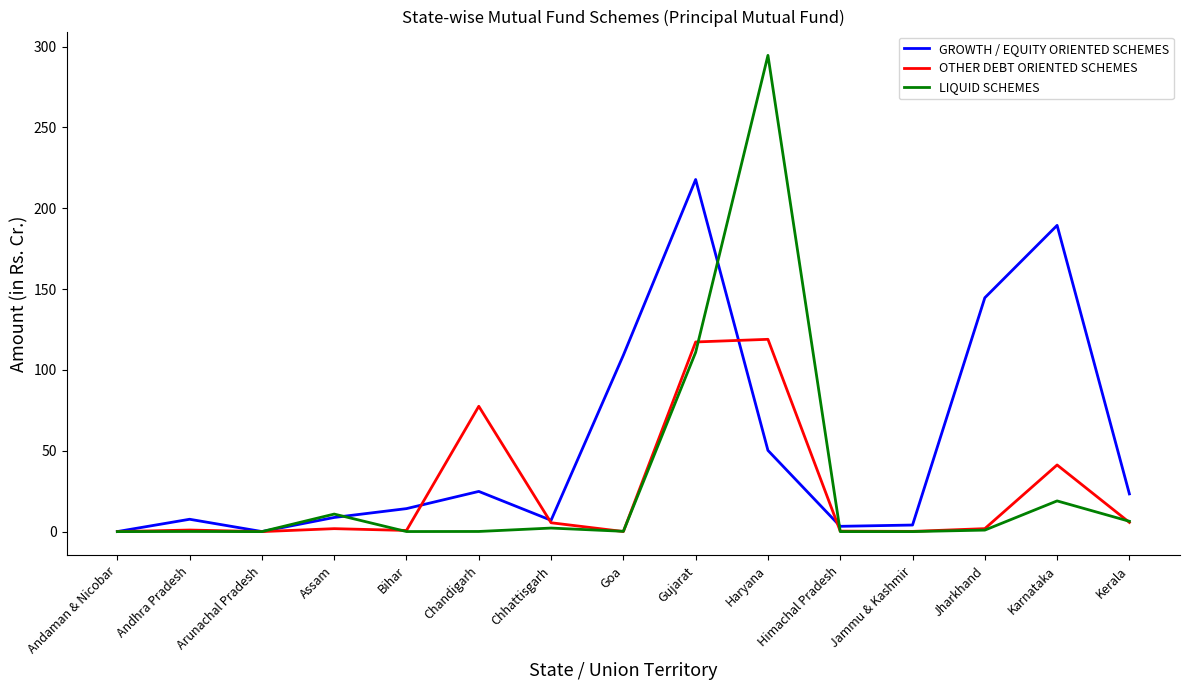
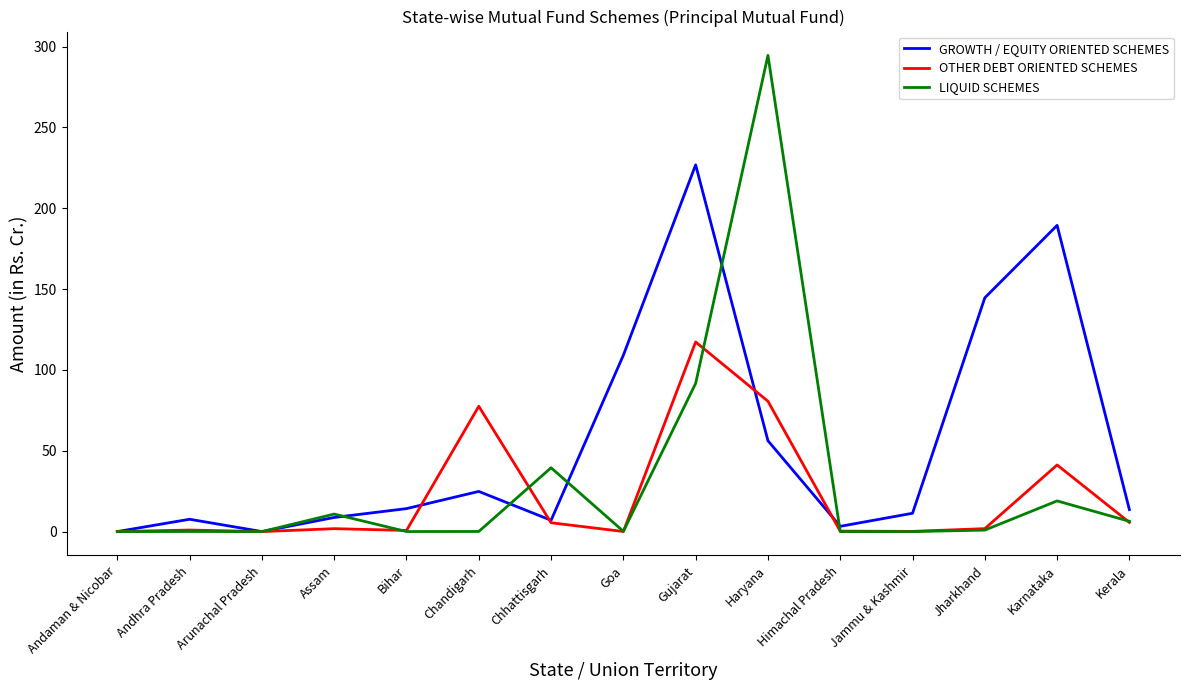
LIQUID SCHEMES, Chhattisgarh: 2 -> 39
GROWTH / EQUITY ORIENTED SCHEMES, Gujarat: 218 -> 227
LIQUID SCHEMES, Gujarat: 111 -> 92
GROWTH / EQUITY ORIENTED SCHEMES, Haryana: 50 -> 56
OTHER DEBT ORIENTED SCHEMES, Haryana: 119 -> 81
GROWTH / EQUITY ORIENTED SCHEMES, Jammu & Kashmir: 4 -> 11
GROWTH / EQUITY ORIENTED SCHEMES, Kerala: 23 -> 14
